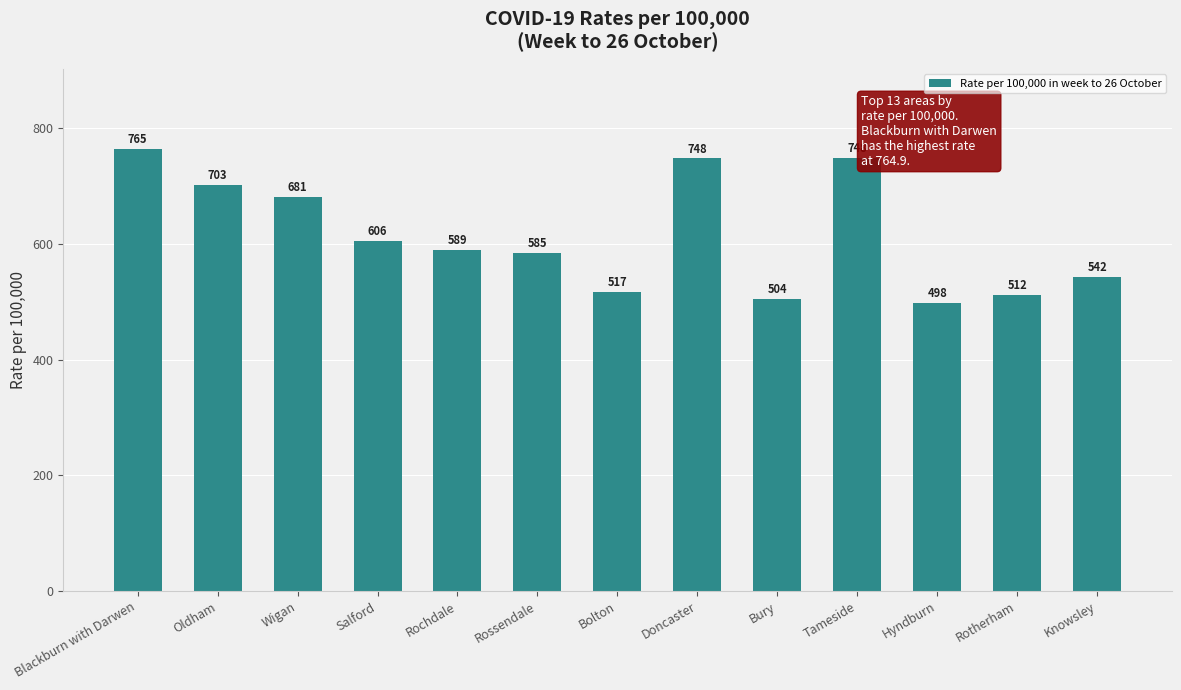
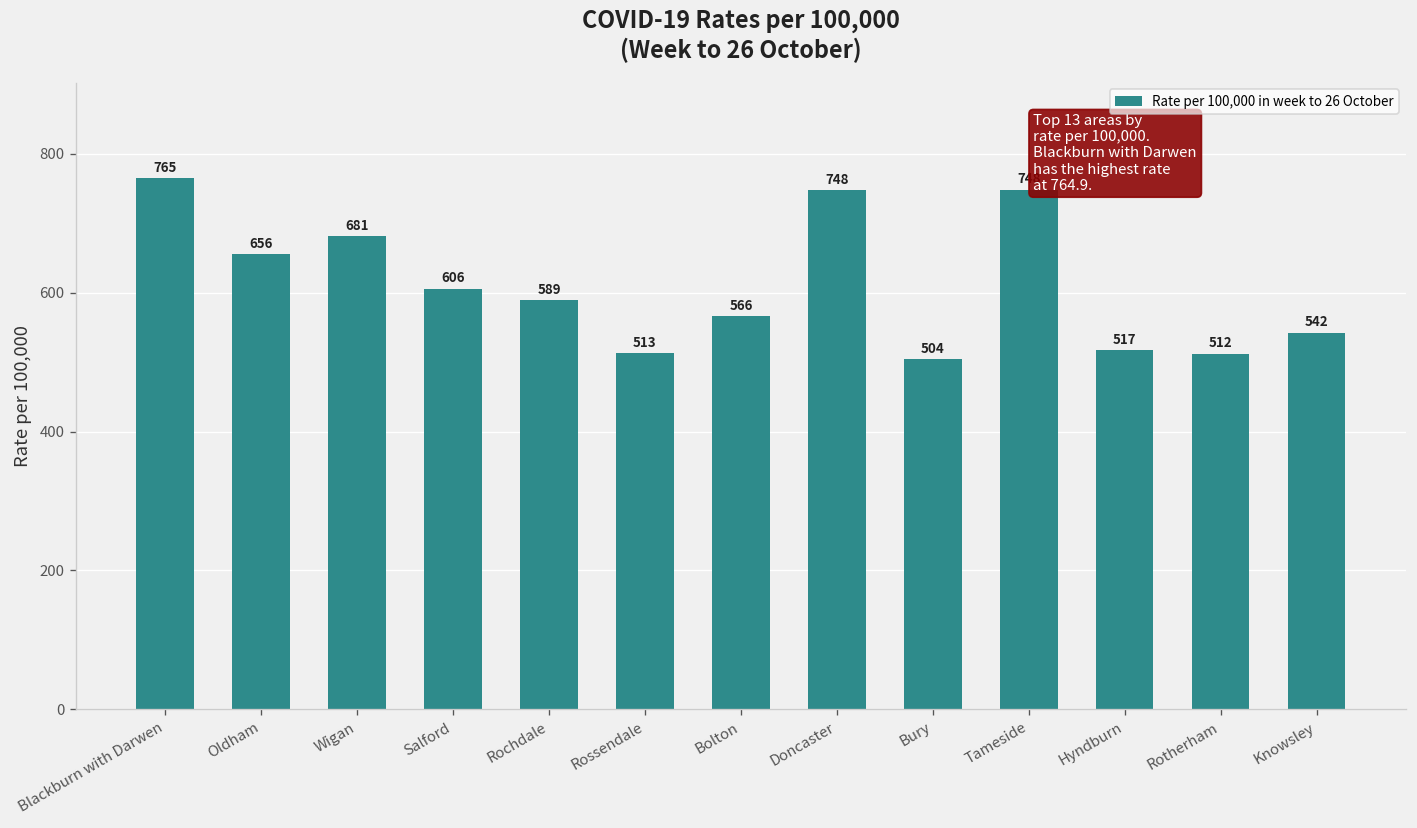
Oldham: 703 -> 656
Rossendale: 585 -> 513
Bolton: 517 -> 566
Hyndburn: 498 -> 517
